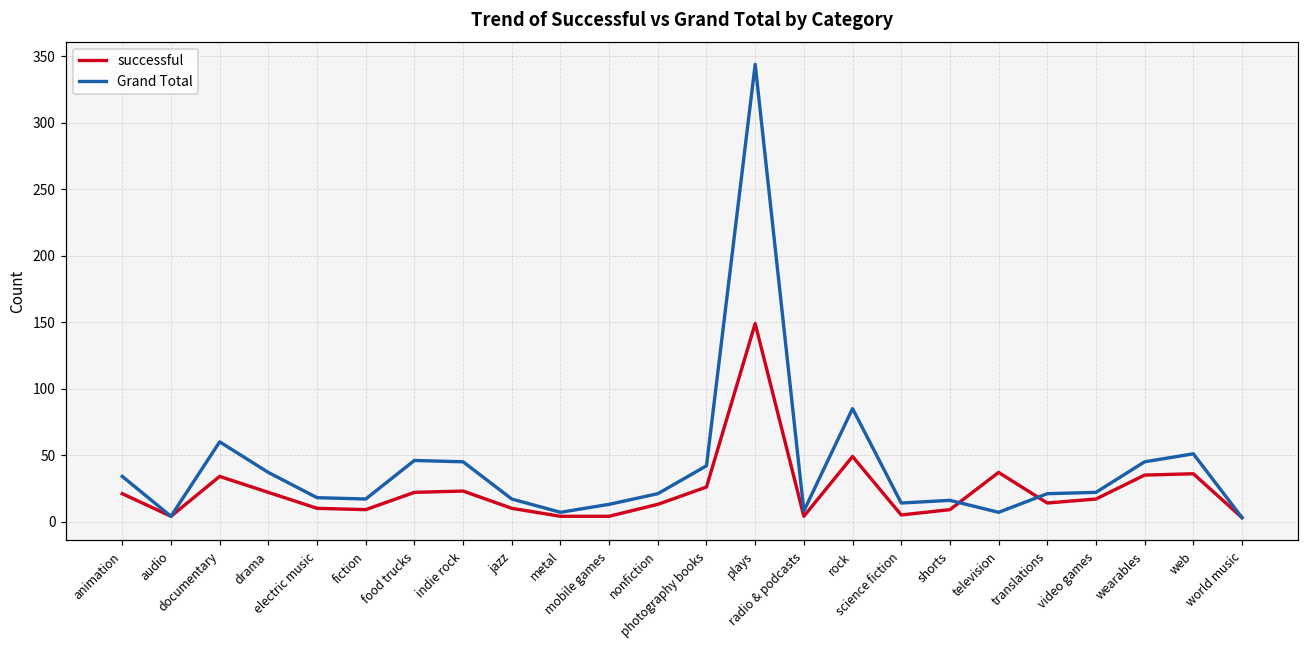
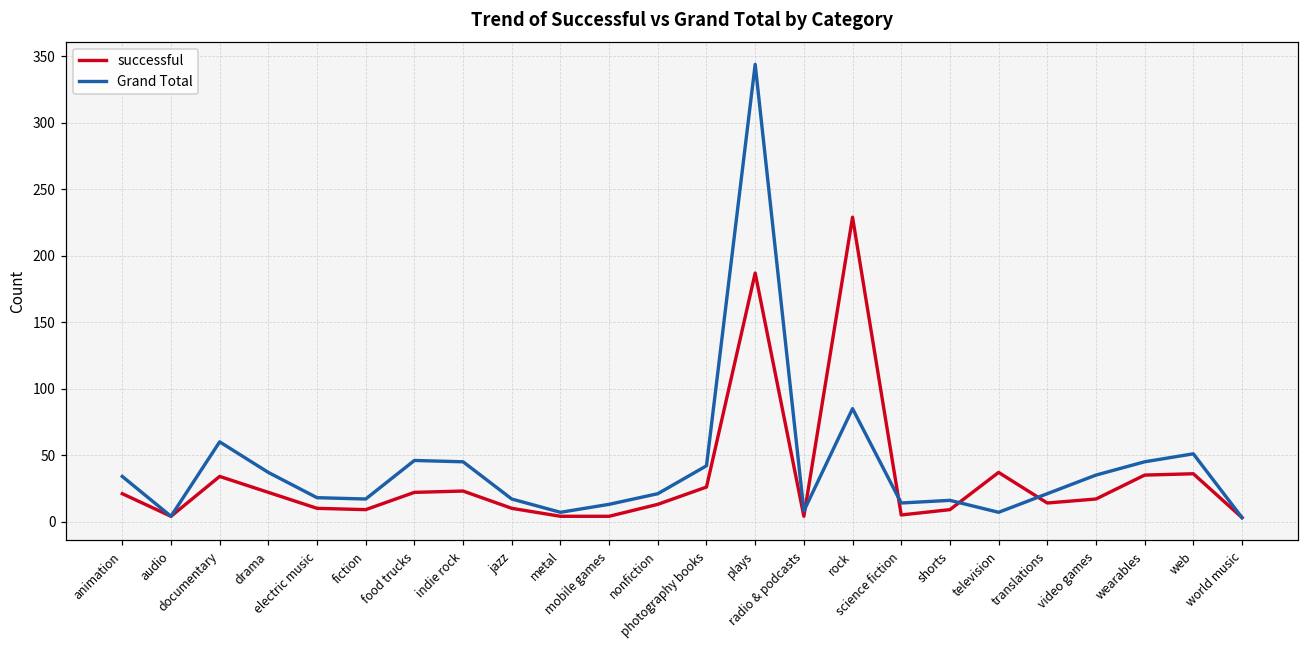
successful, plays: 149 -> 187
successful, rock: 49 -> 229
Grand Total, video games: 22 -> 35
